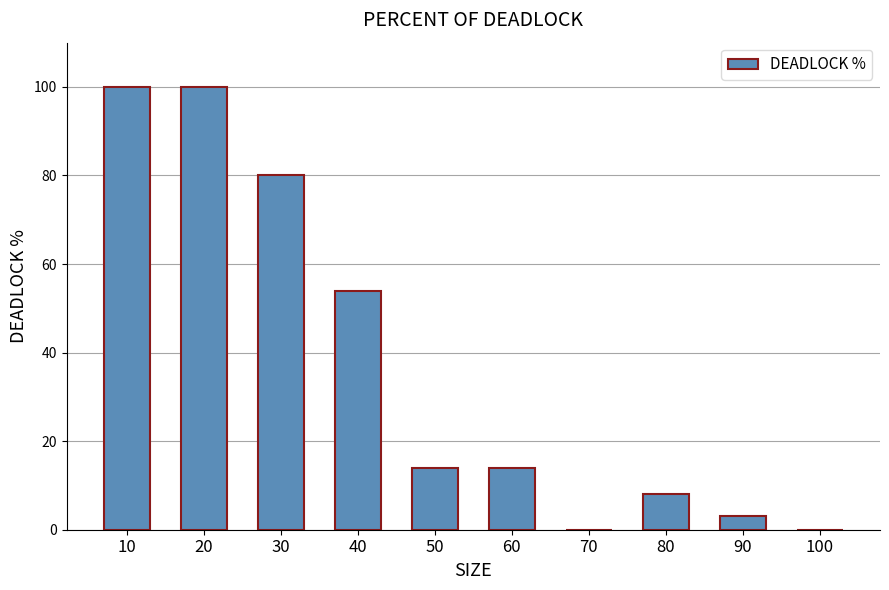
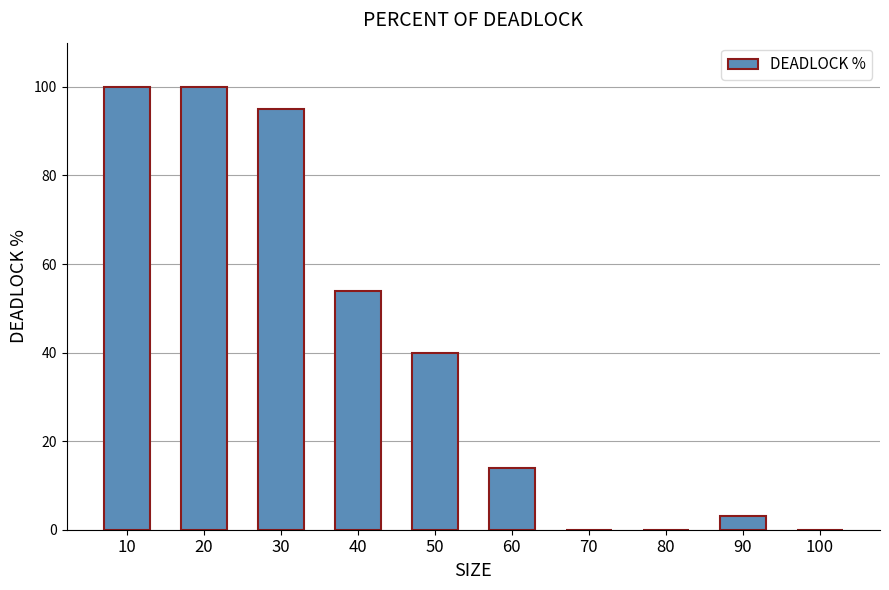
30: 80 -> 95
50: 14 -> 40
80: 8 -> 0
